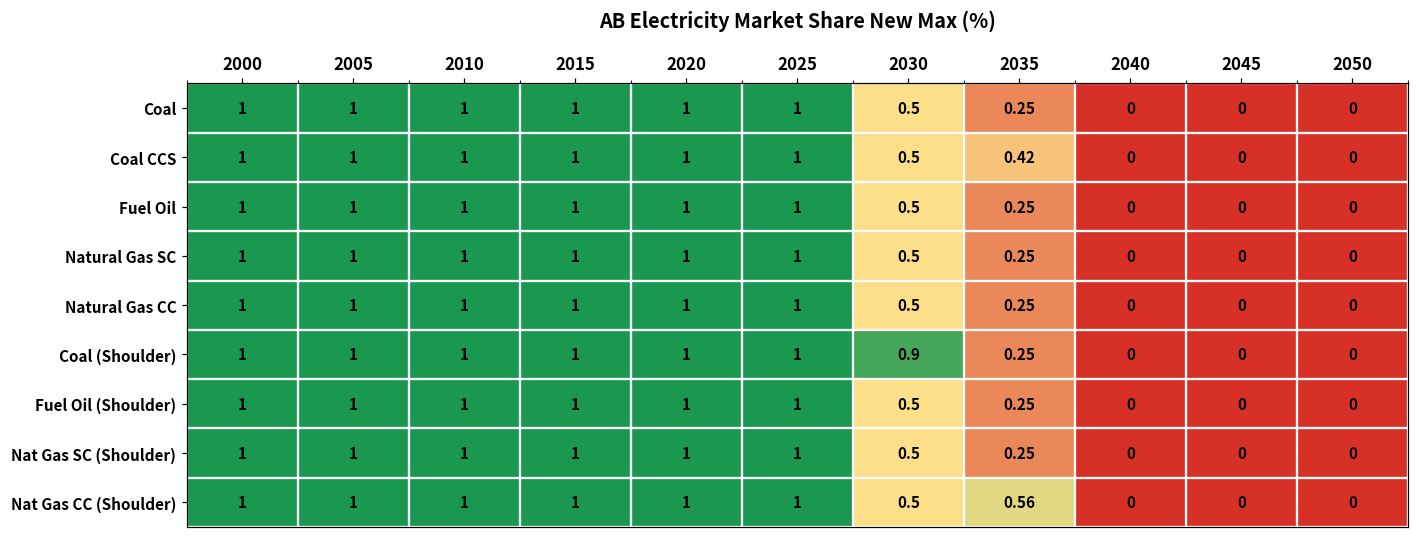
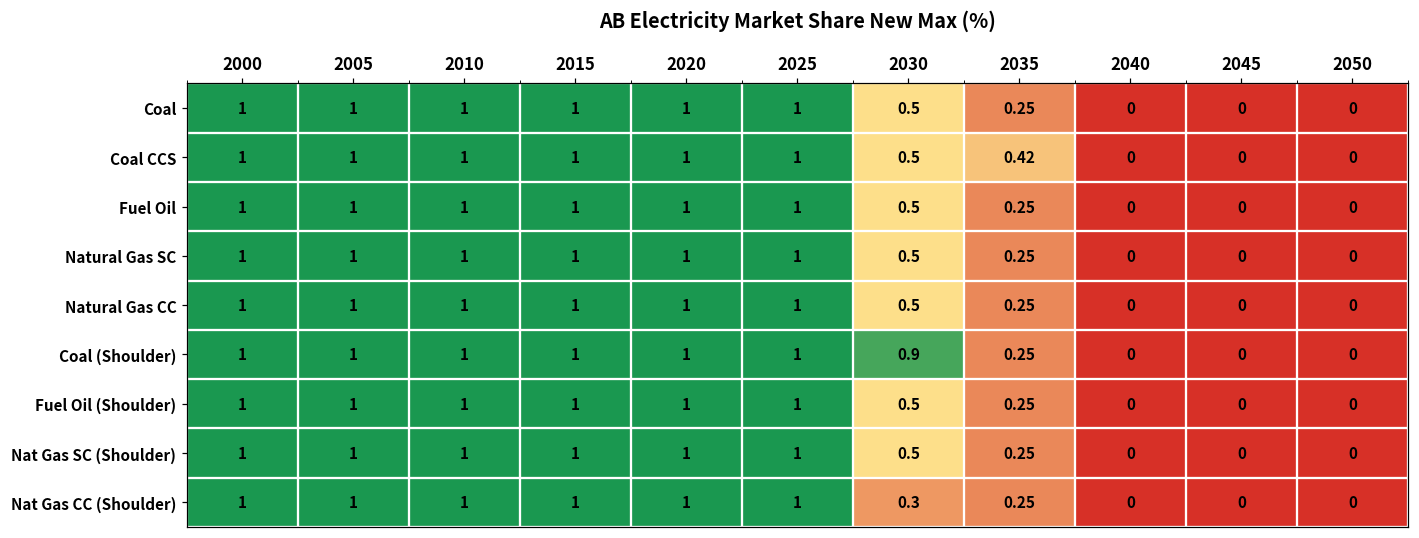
Nat Gas CC (Shoulder), 2030: 0.5 -> 0.3
Nat Gas CC (Shoulder), 2035: 0.56 -> 0.25
